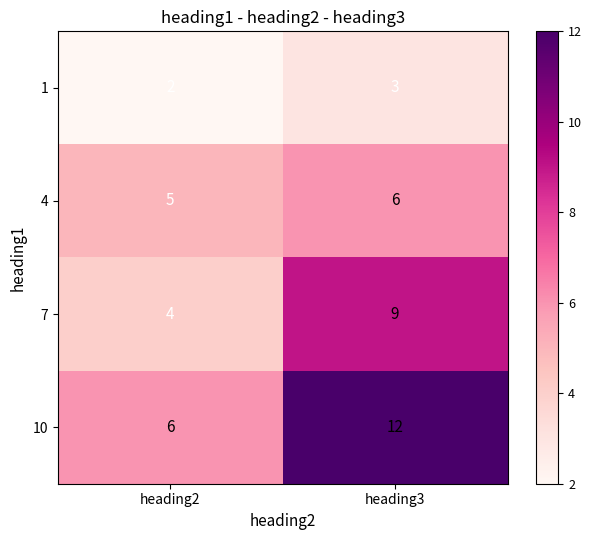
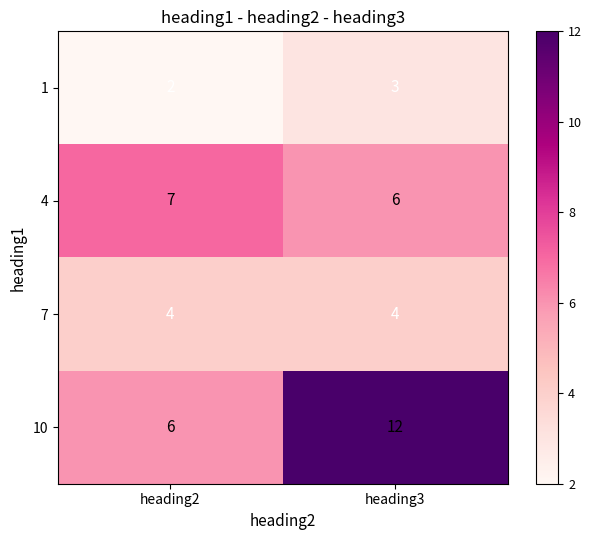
4, heading2: 5 -> 7
7, heading3: 9 -> 4
